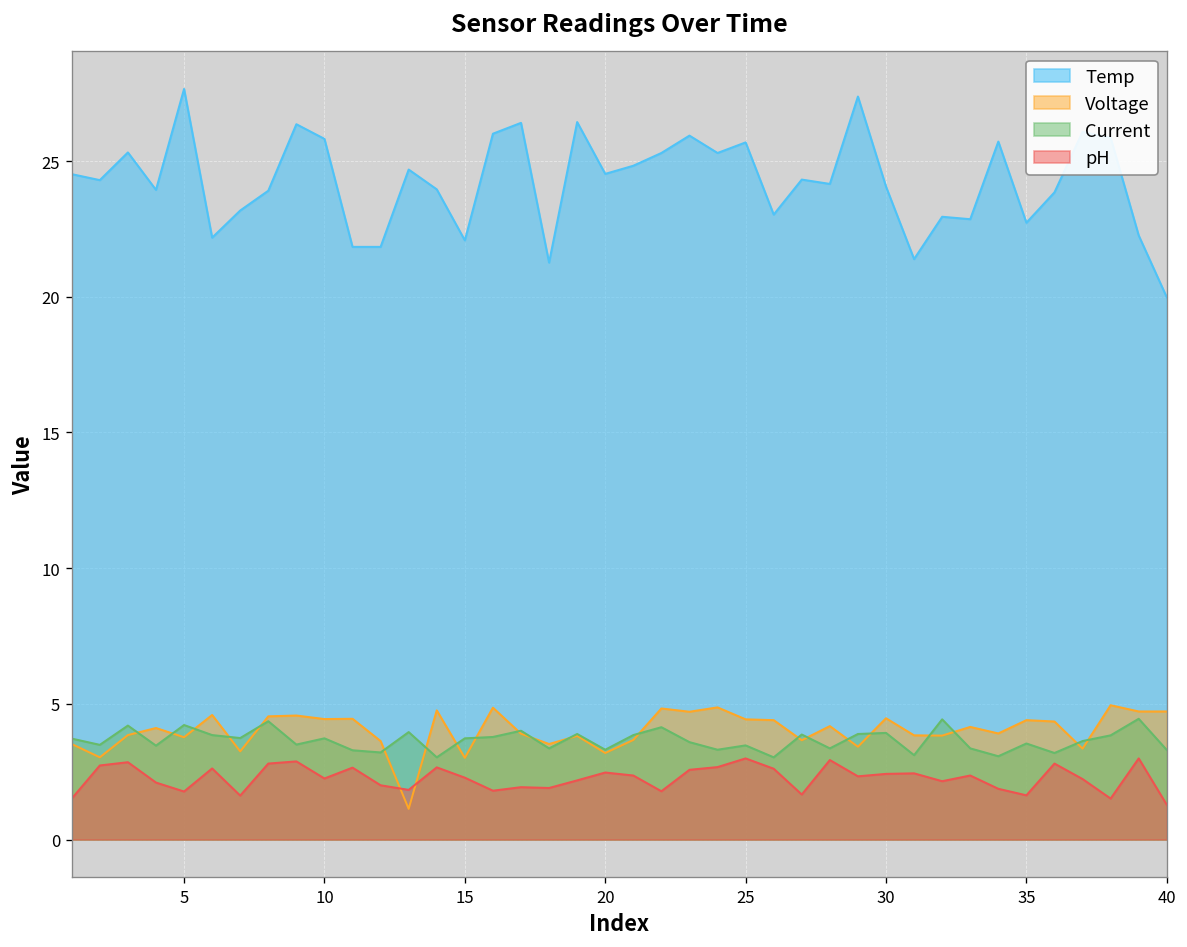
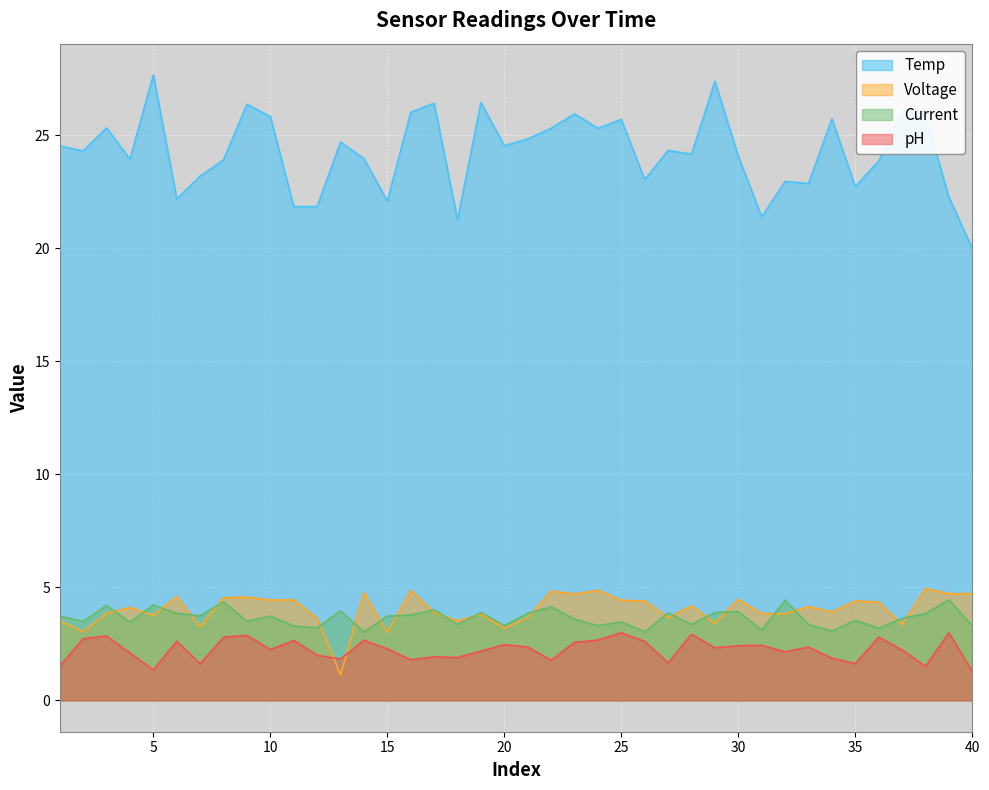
pH, 5: 1.8 -> 1.4
